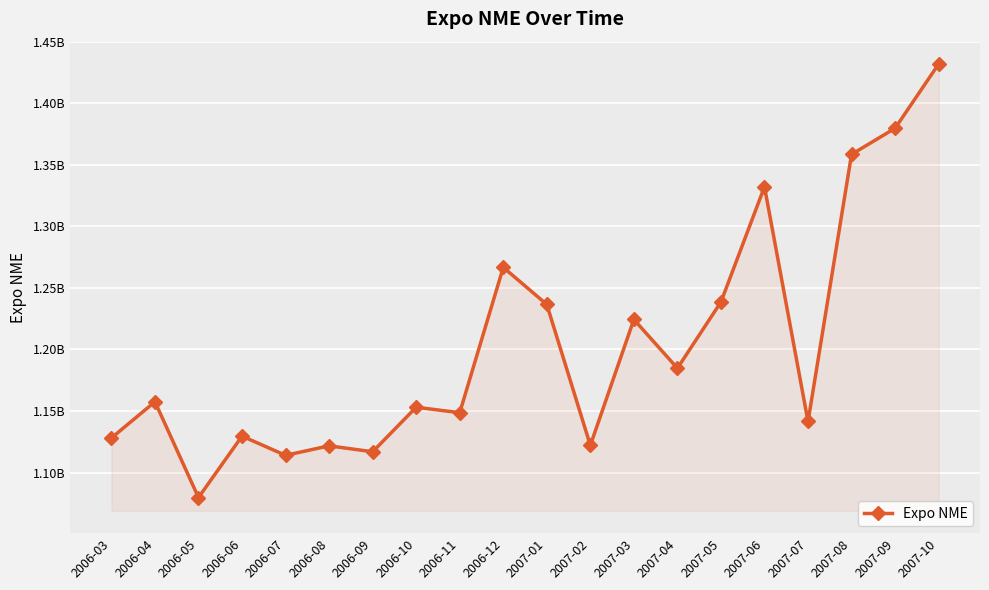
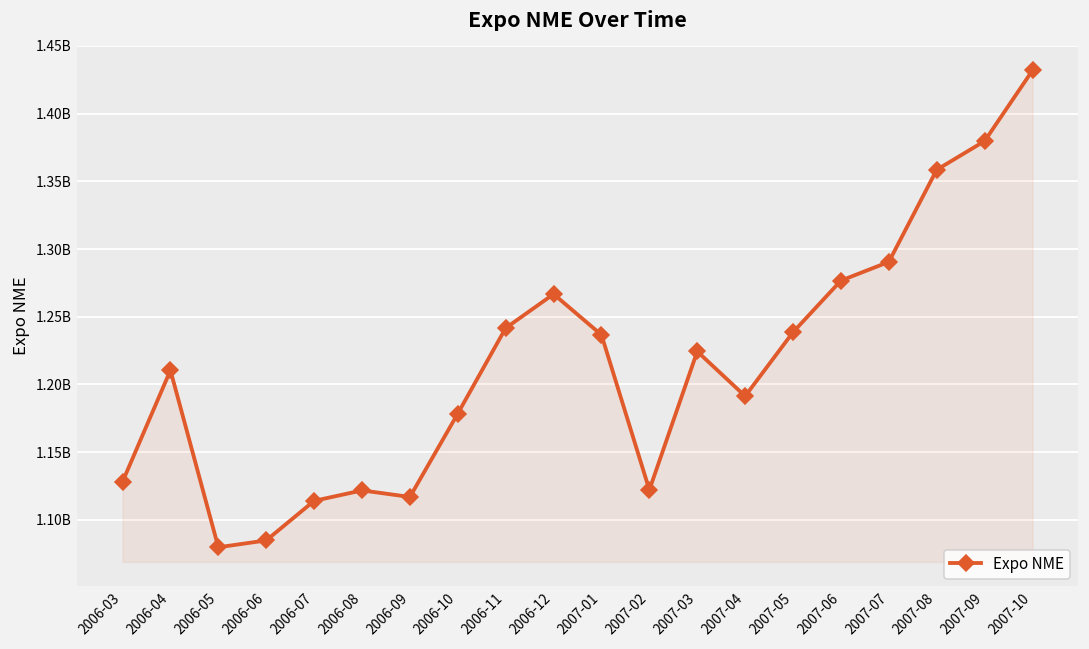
2006-04: 1158000000 -> 1210000000
2006-06: 1130000000 -> 1085000000
2006-10: 1153000000 -> 1178000000
2006-11: 1149000000 -> 1242000000
2007-04: 1185000000 -> 1191000000
2007-06: 1332000000 -> 1277000000
2007-07: 1141000000 -> 1290000000
